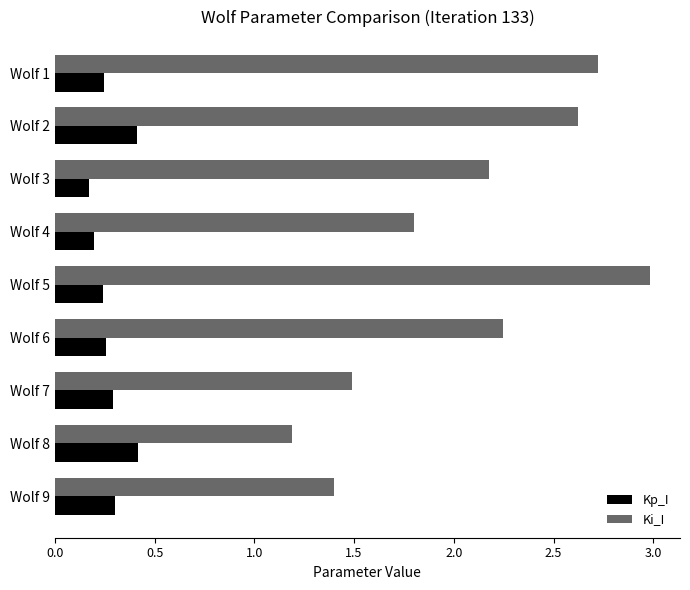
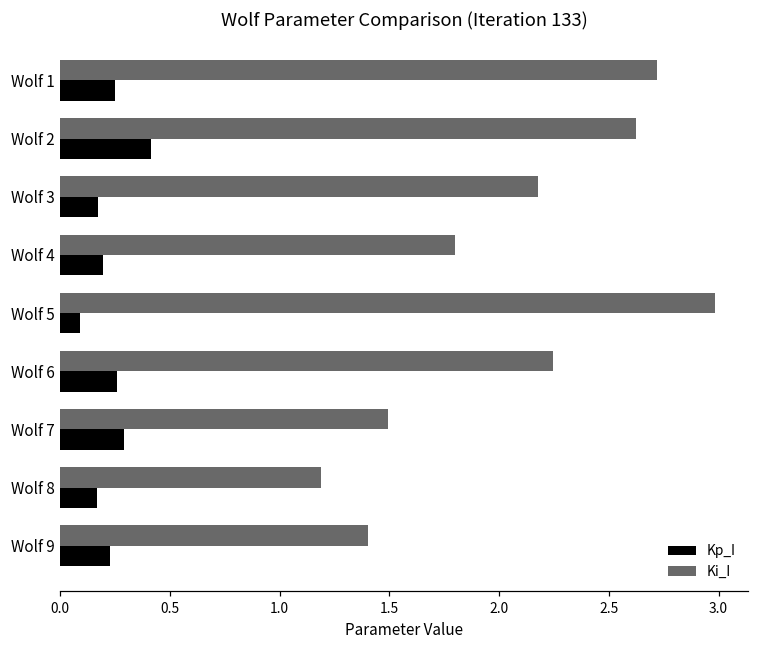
Kp_I, Wolf 5: 0.24 -> 0.09
Kp_I, Wolf 8: 0.42 -> 0.17
Kp_I, Wolf 9: 0.30 -> 0.23
